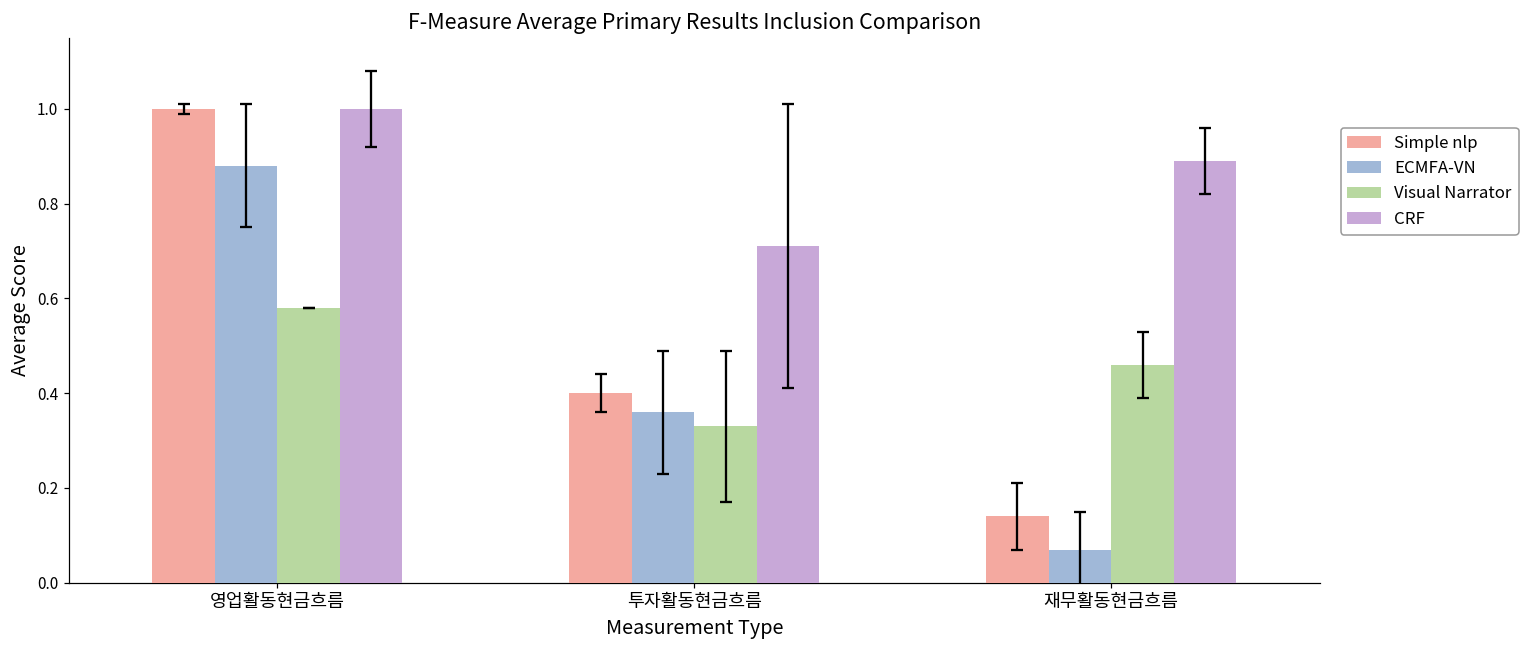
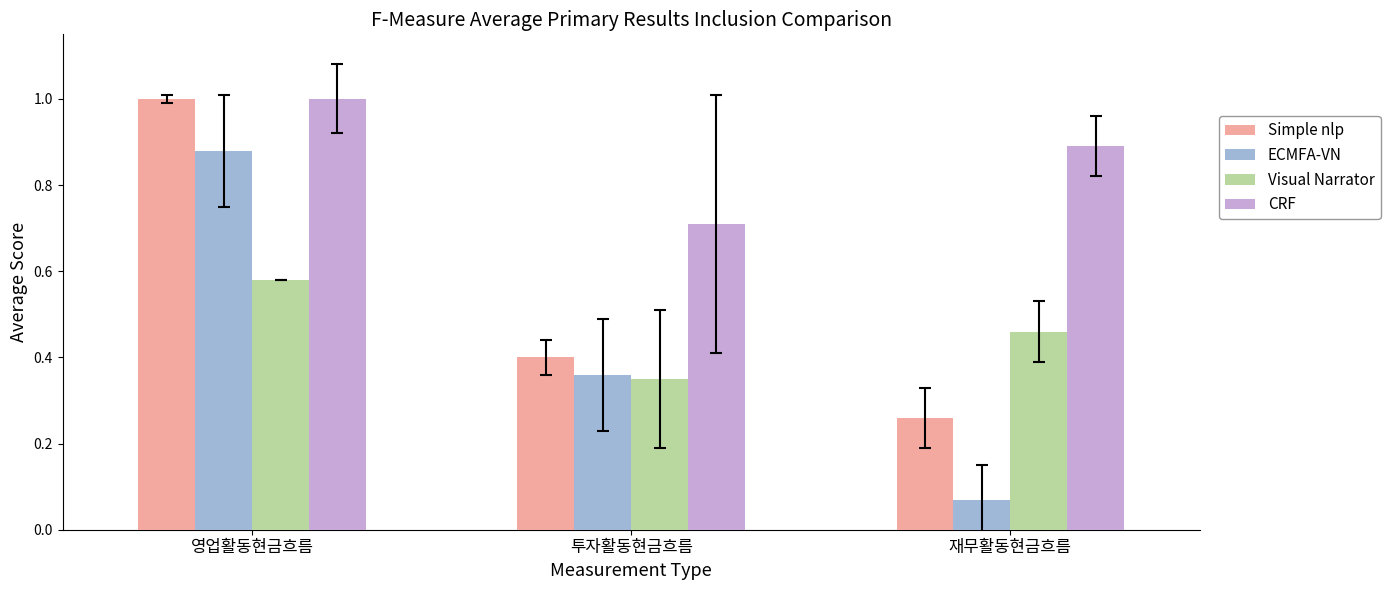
Visual Narrator, 투자활동현금흐름: 0.33 -> 0.35
Simple nlp, 재무활동현금흐름: 0.14 -> 0.26
